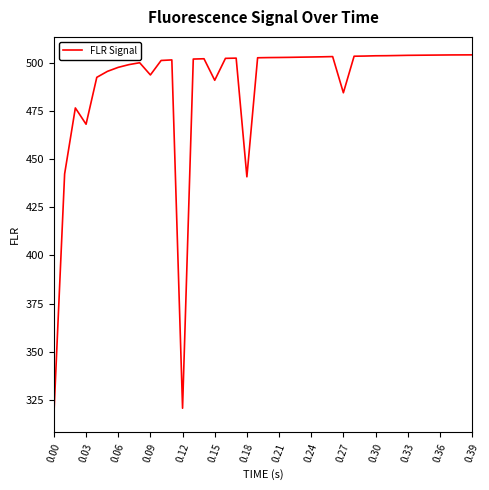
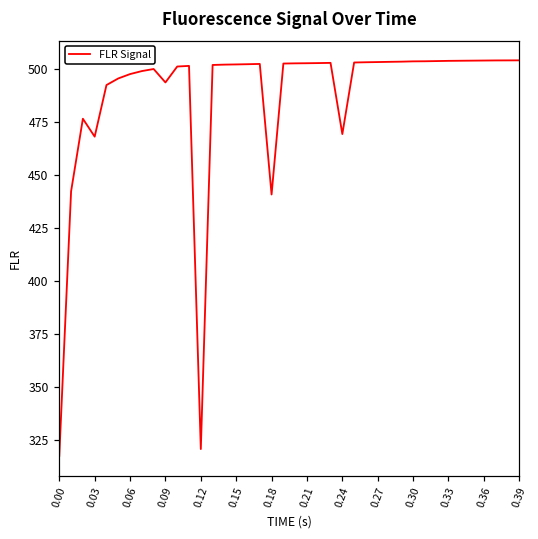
0.15: 491 -> 502
0.24: 503 -> 469
0.27: 484 -> 503
